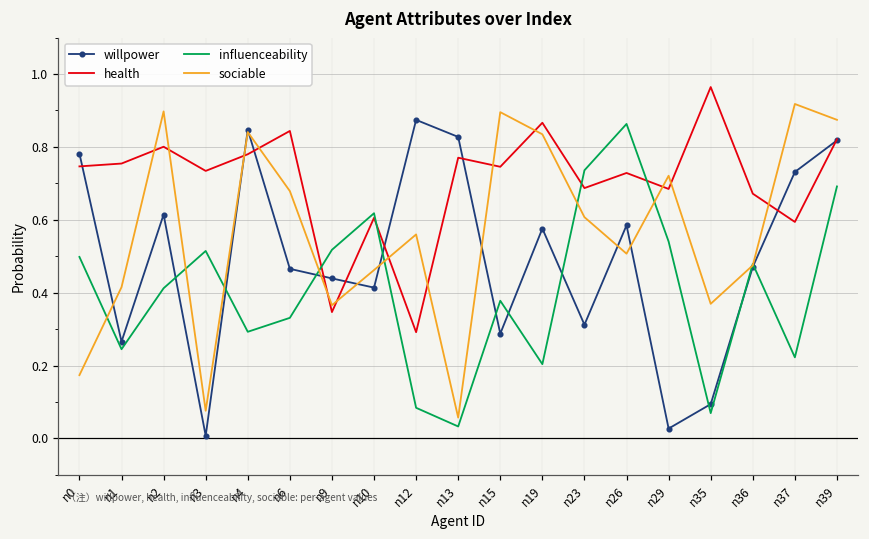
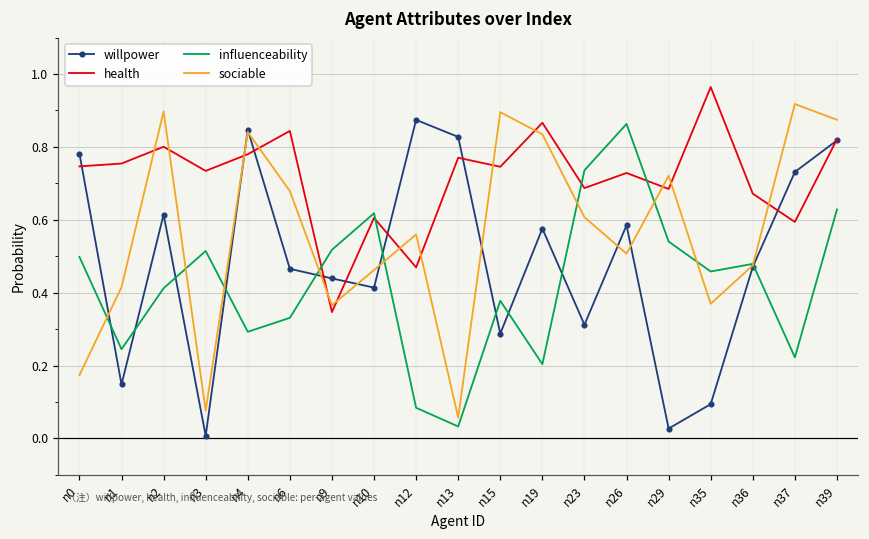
willpower, n1: 0.27 -> 0.15
health, n12: 0.29 -> 0.47
influenceability, n35: 0.07 -> 0.46
influenceability, n39: 0.69 -> 0.63
